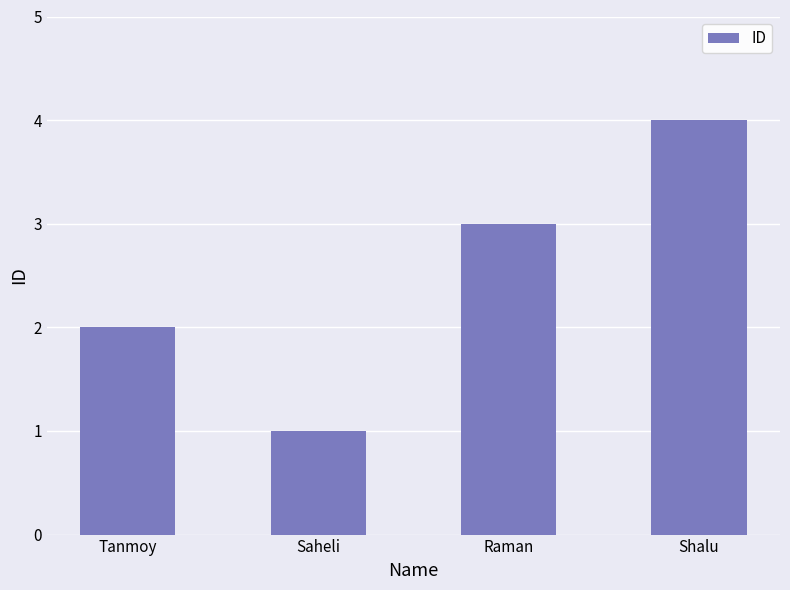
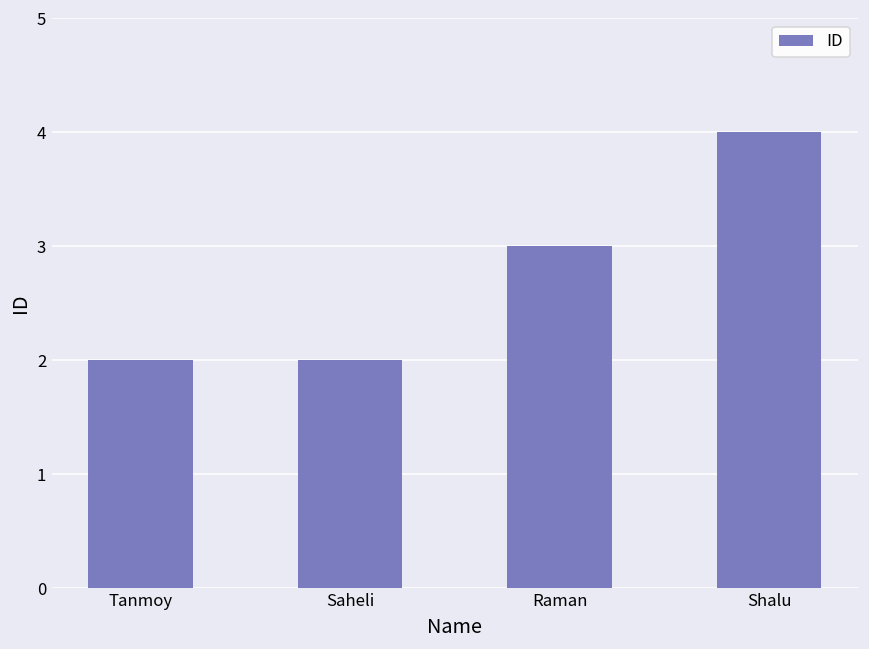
Saheli: 1 -> 2
